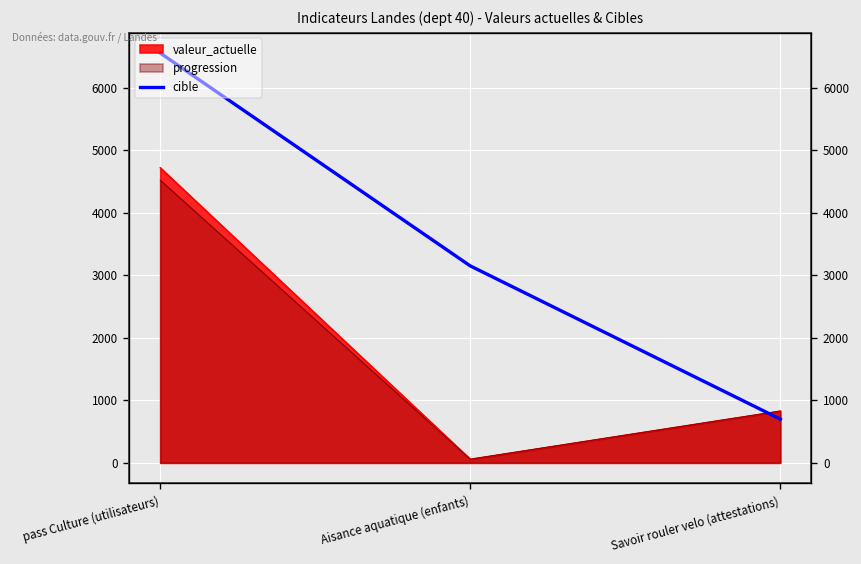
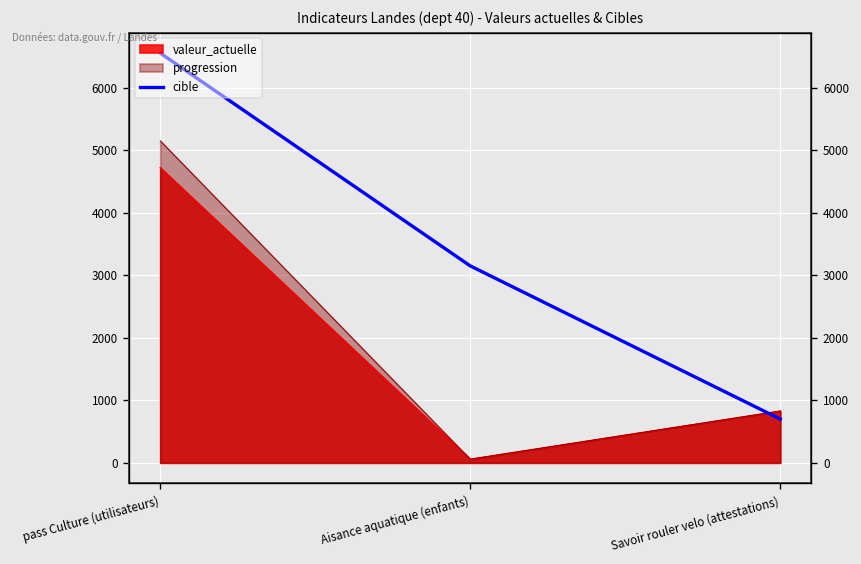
progression, pass Culture (utilisateurs): 4500 -> 5100
